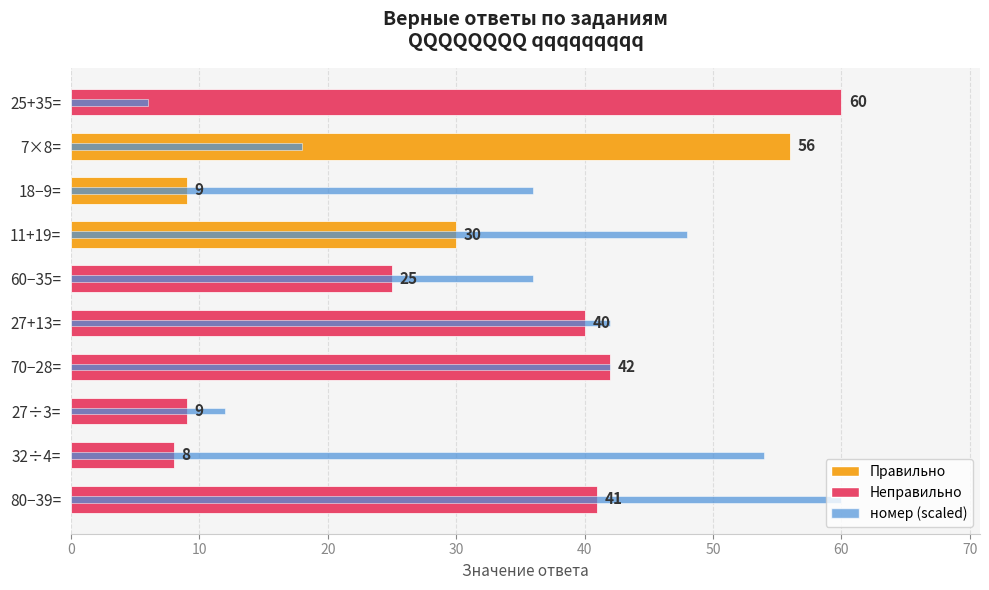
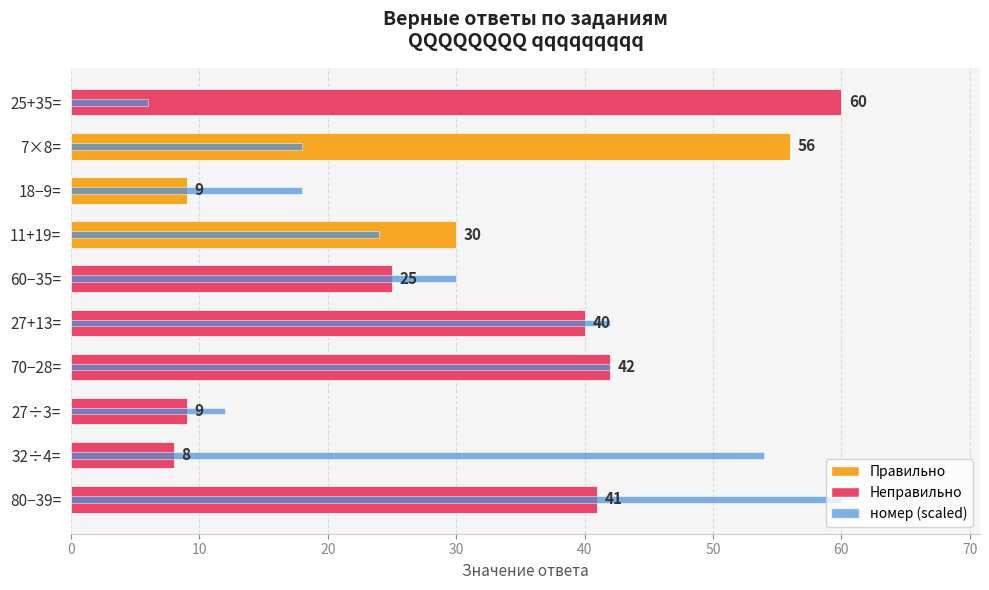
номер (scaled), 18−9=: 36.0 -> 18.0
номер (scaled), 11+19=: 48.0 -> 24.0
номер (scaled), 60−35=: 36.0 -> 30.0
